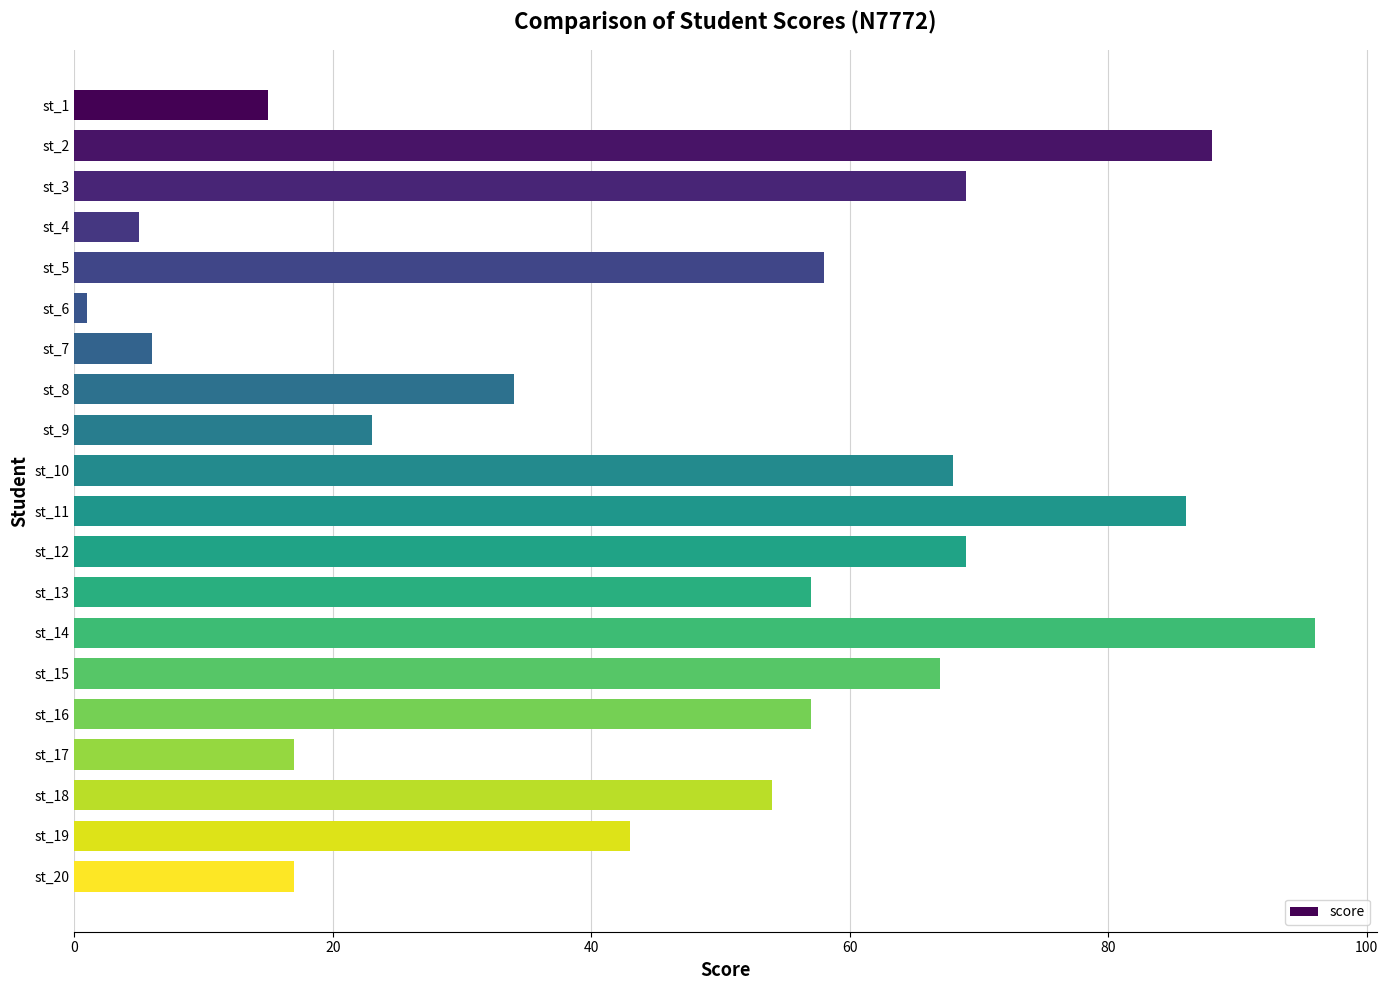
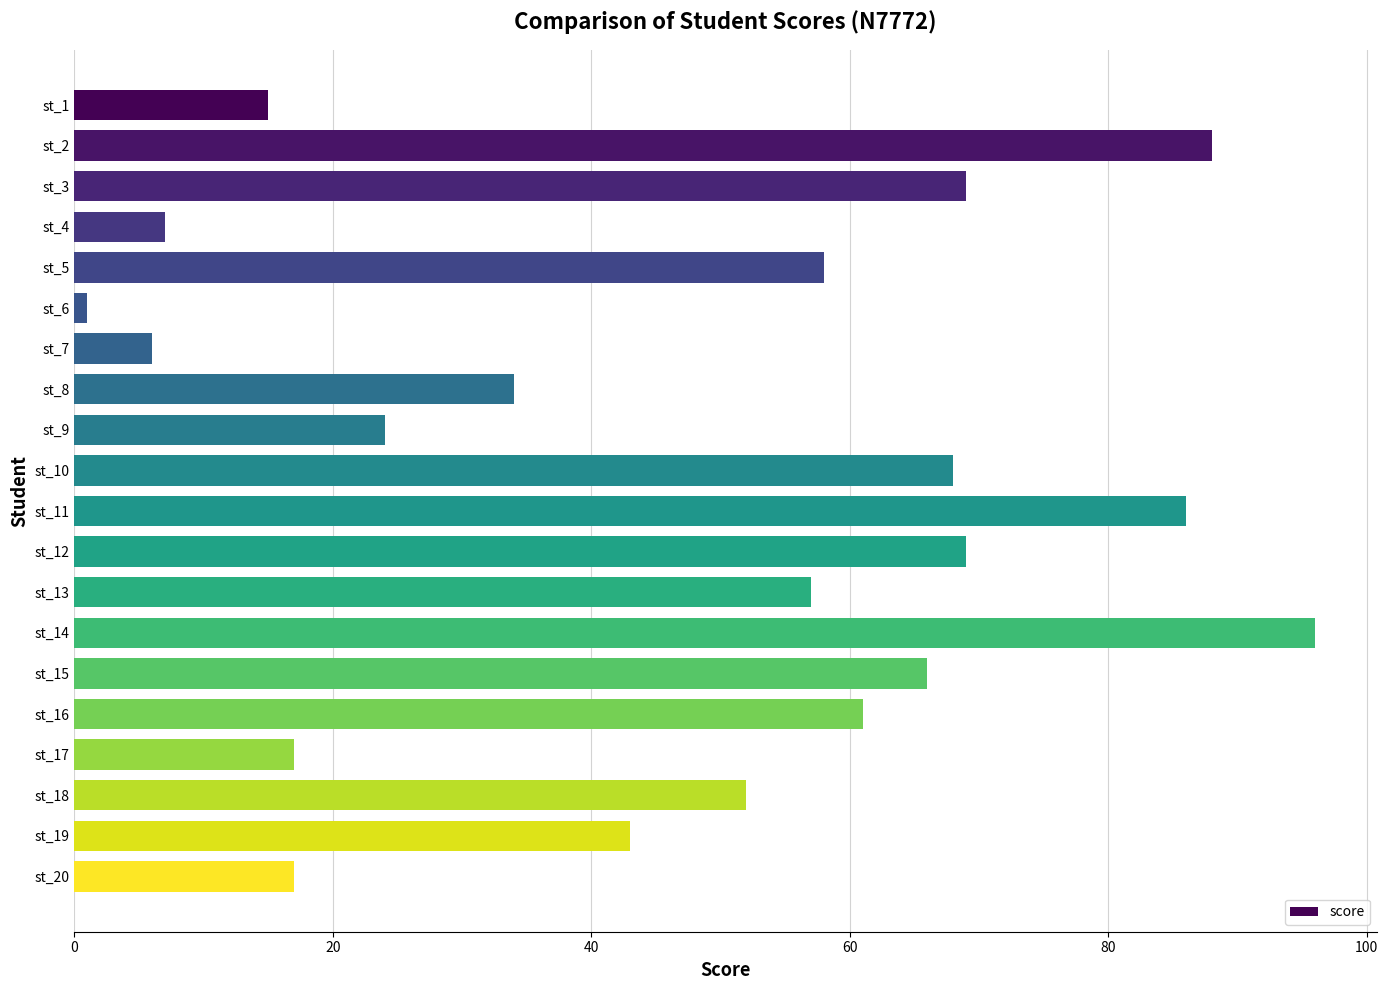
st_4: 5 -> 7
st_9: 23 -> 24
st_15: 67 -> 66
st_16: 57 -> 61
st_18: 54 -> 52
